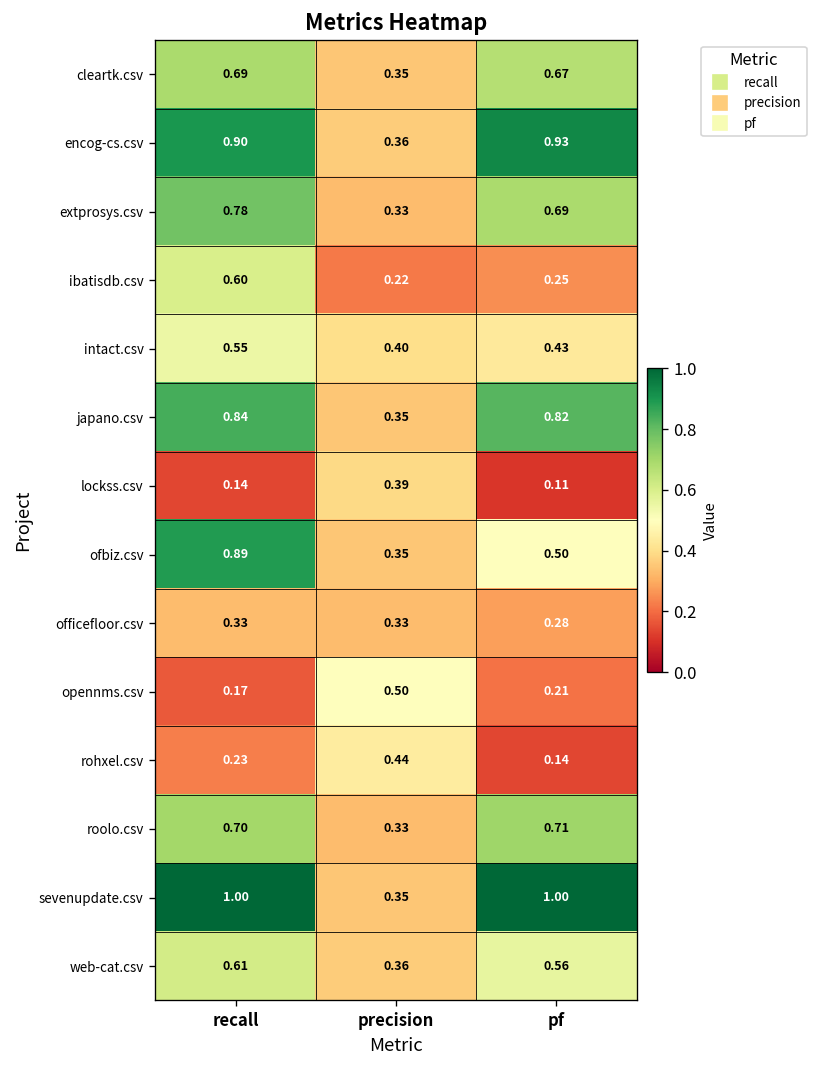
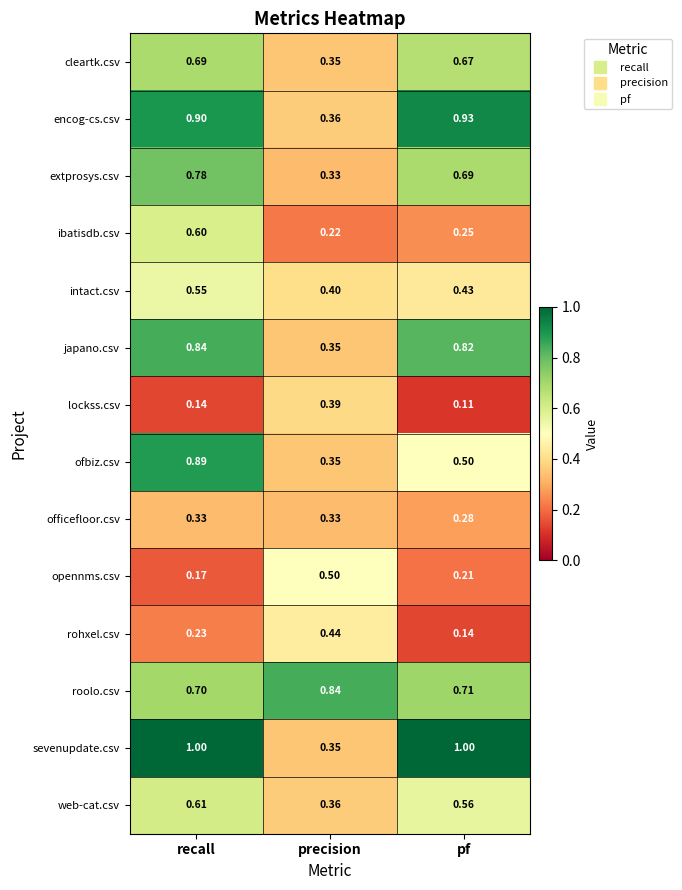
roolo.csv, precision: 0.33 -> 0.84
